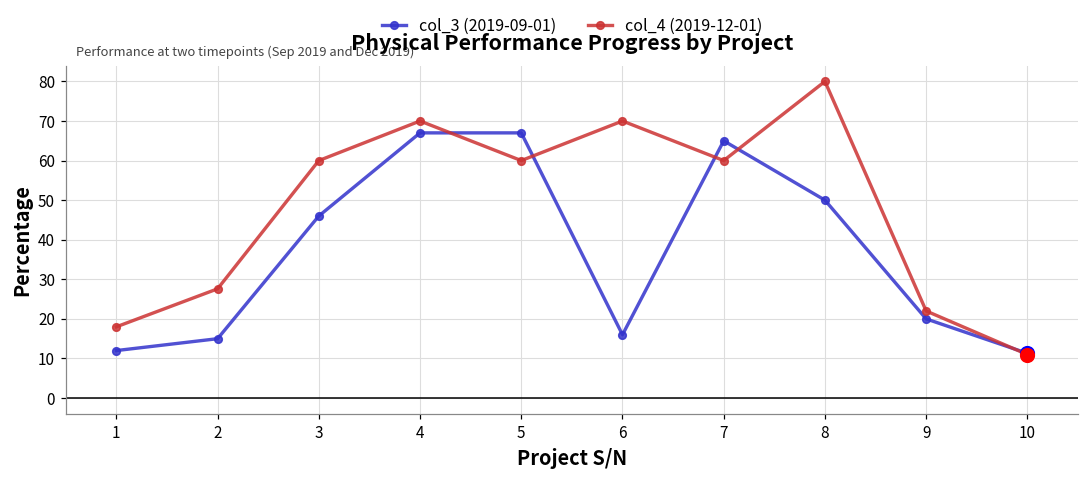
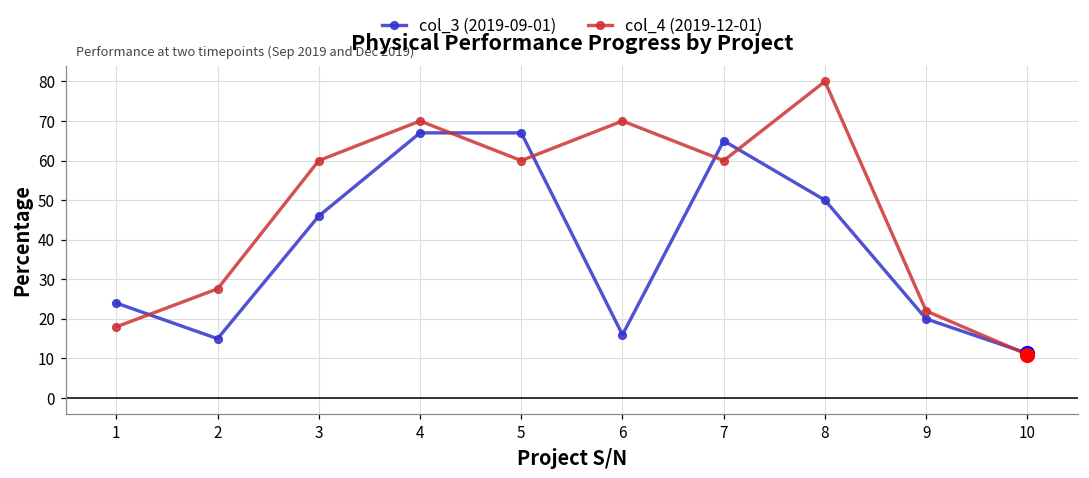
col_3 (2019-09-01), 1: 12 -> 24
